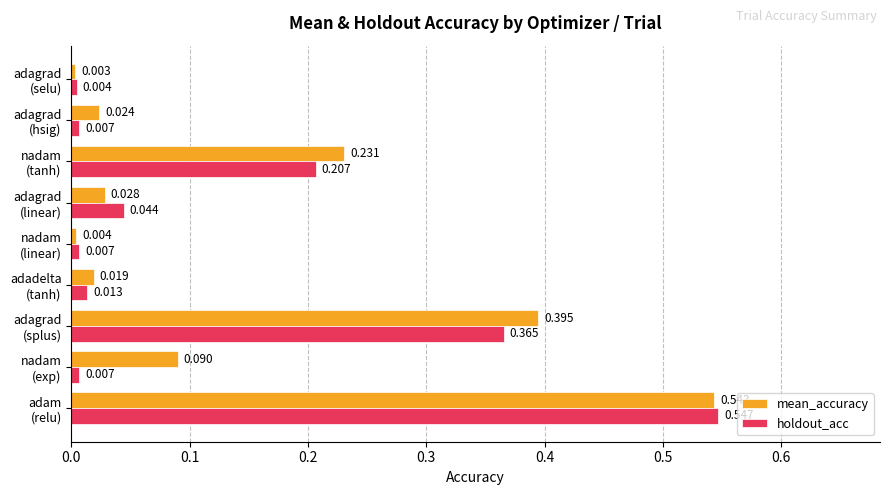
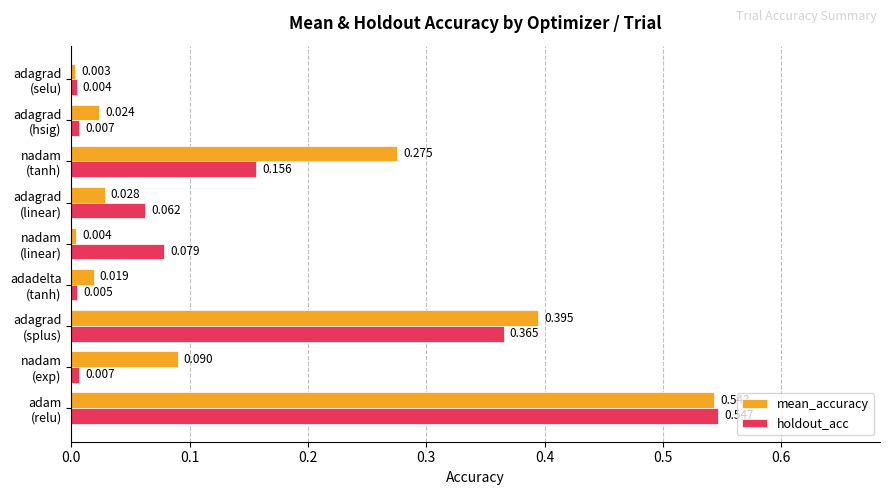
mean_accuracy, nadam (tanh): 0.231 -> 0.275
holdout_acc, nadam (tanh): 0.207 -> 0.156
holdout_acc, adagrad (linear): 0.044 -> 0.062
holdout_acc, nadam (linear): 0.007 -> 0.079
holdout_acc, adadelta (tanh): 0.013 -> 0.005
